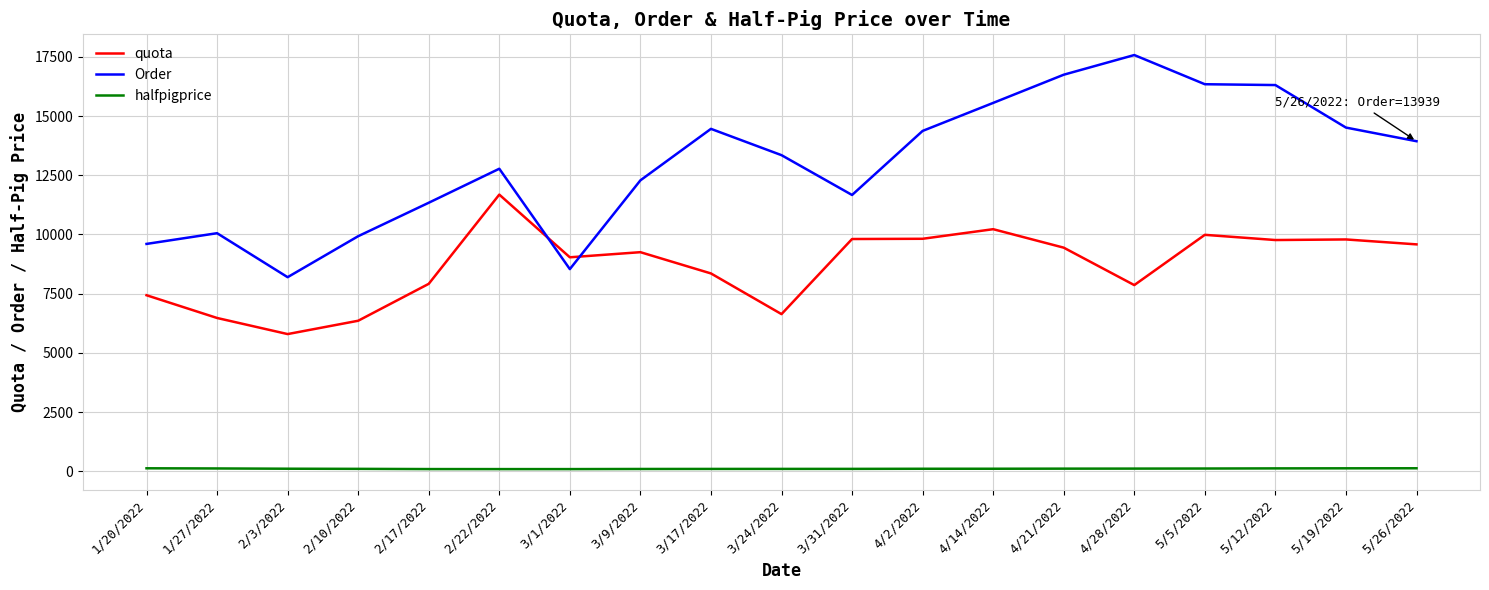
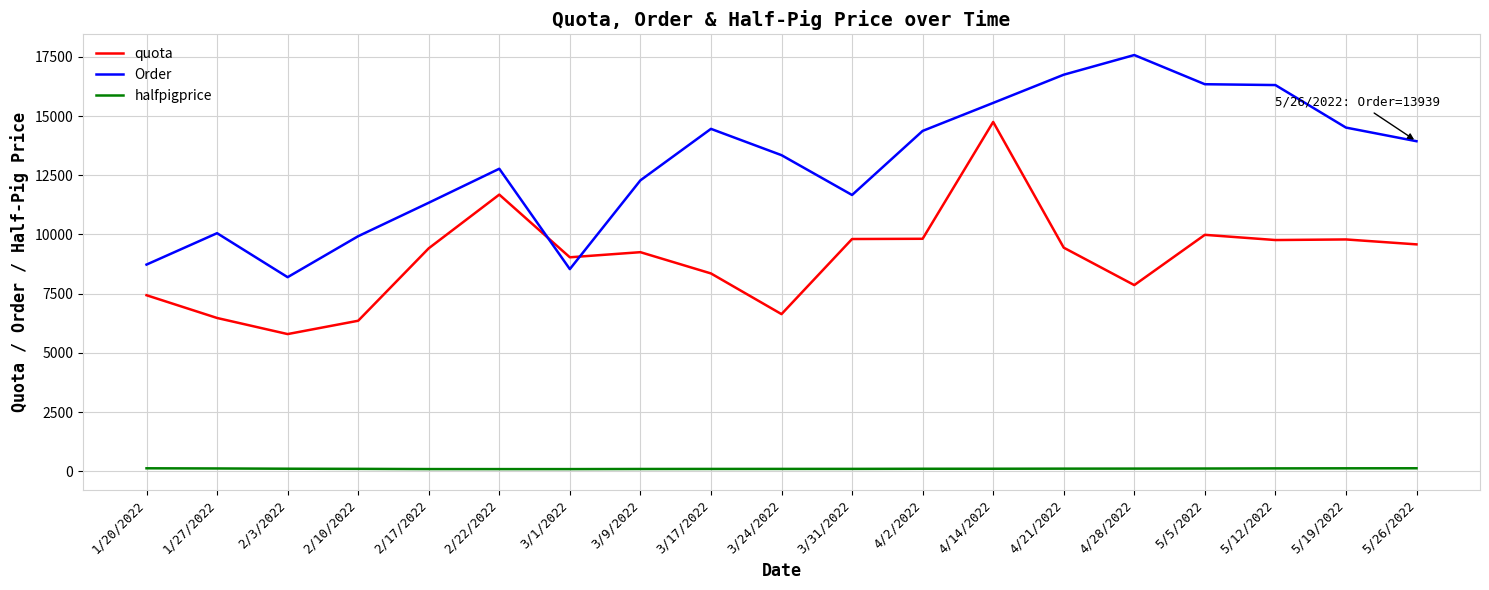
Order, 1/20/2022: 9600 -> 8700
quota, 2/17/2022: 7900 -> 9400
quota, 4/14/2022: 10200 -> 14800
